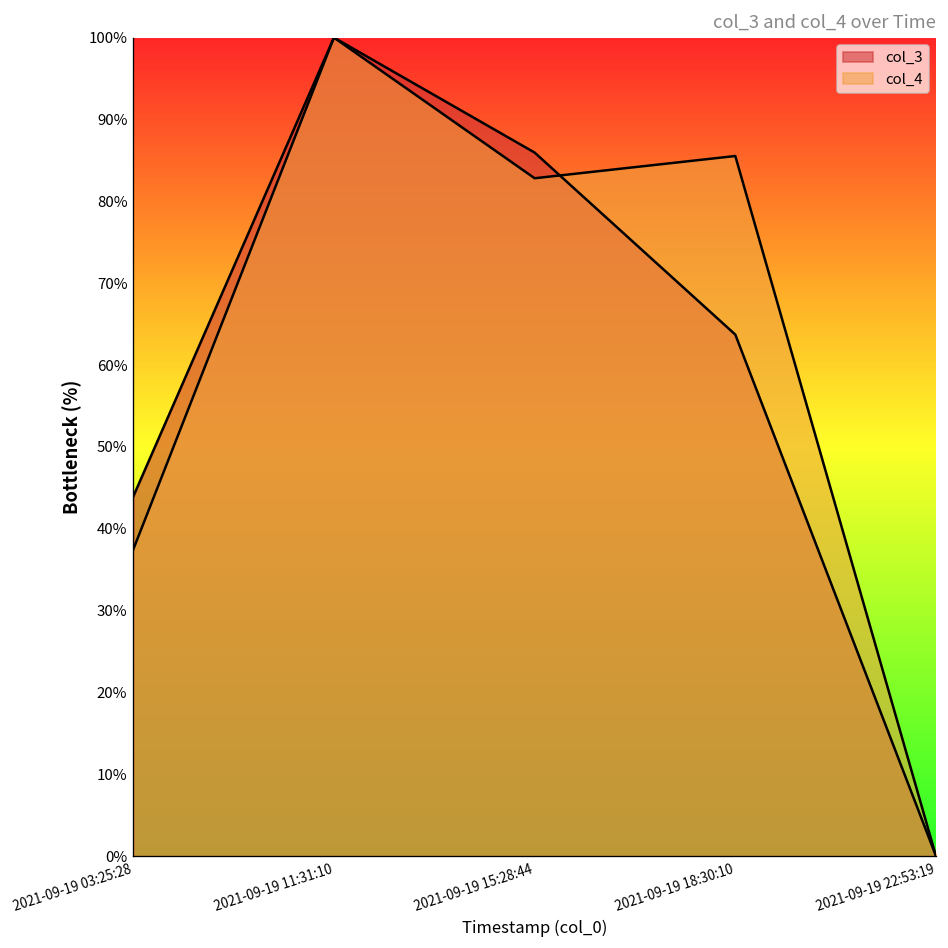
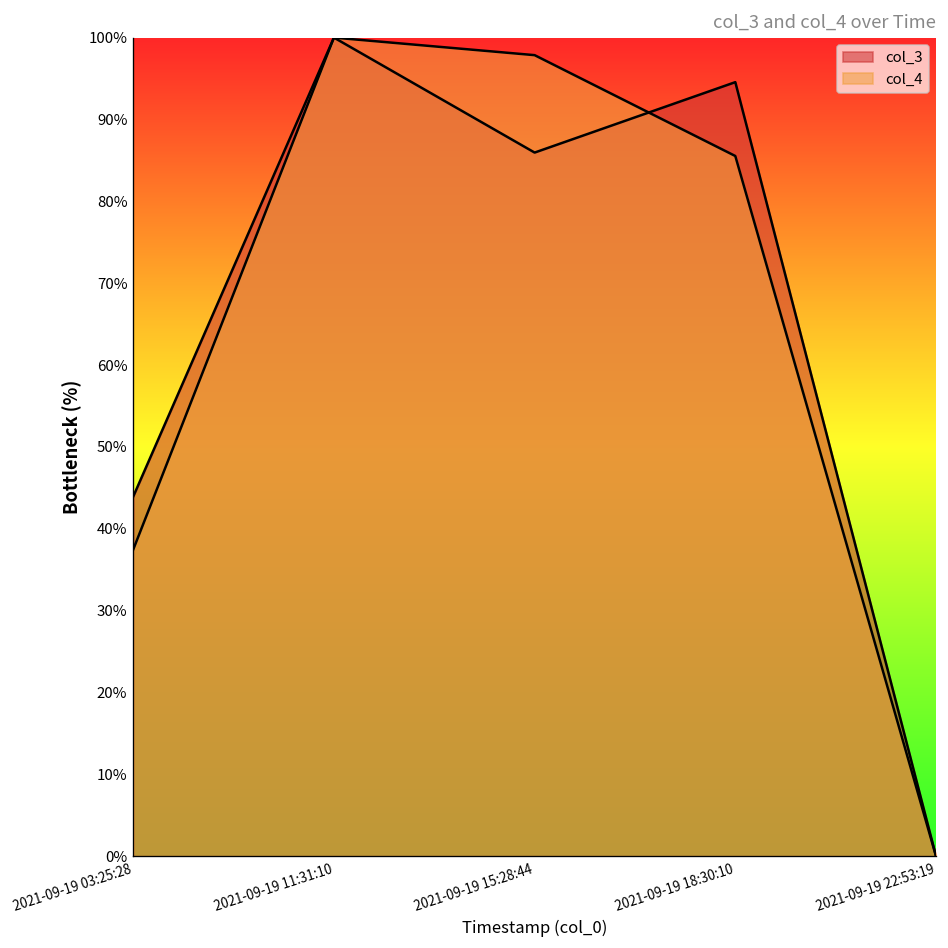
col_4, 2021-09-19 15:28:44: 83% -> 98%
col_3, 2021-09-19 18:30:10: 64% -> 95%
